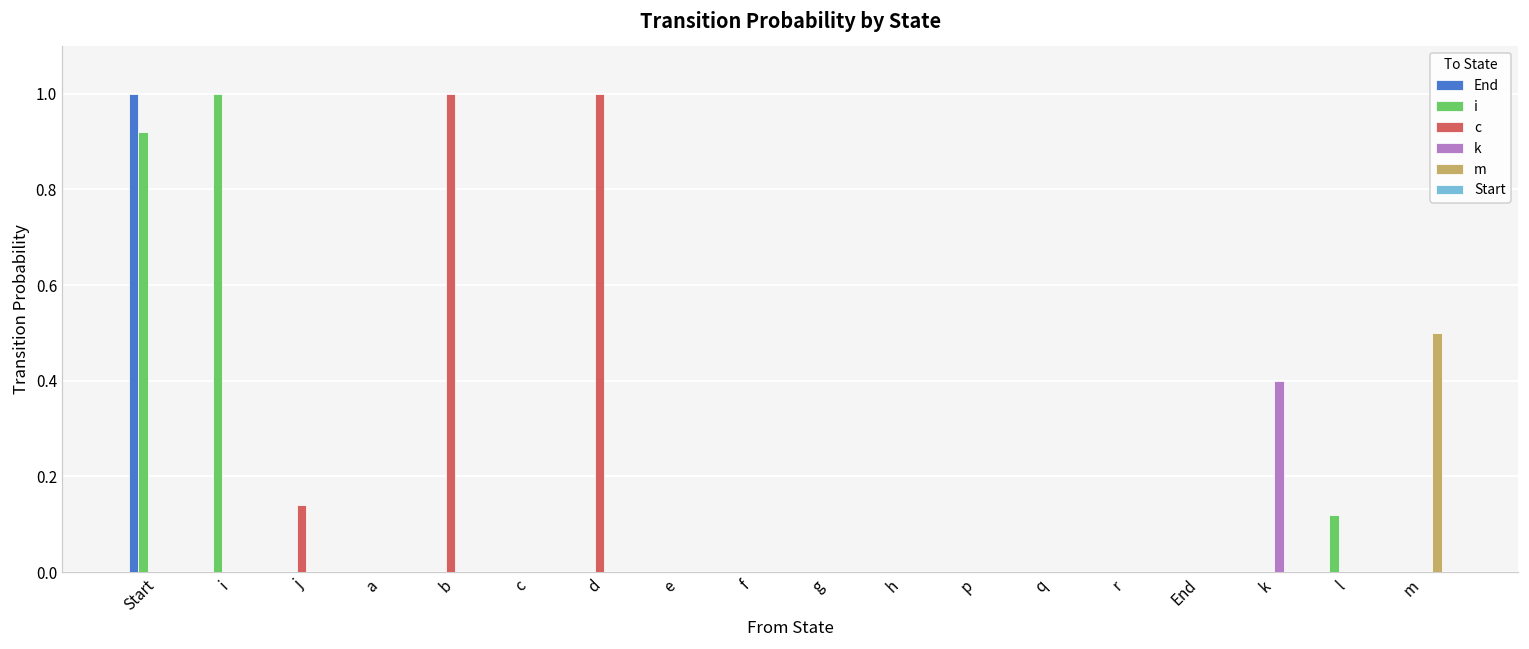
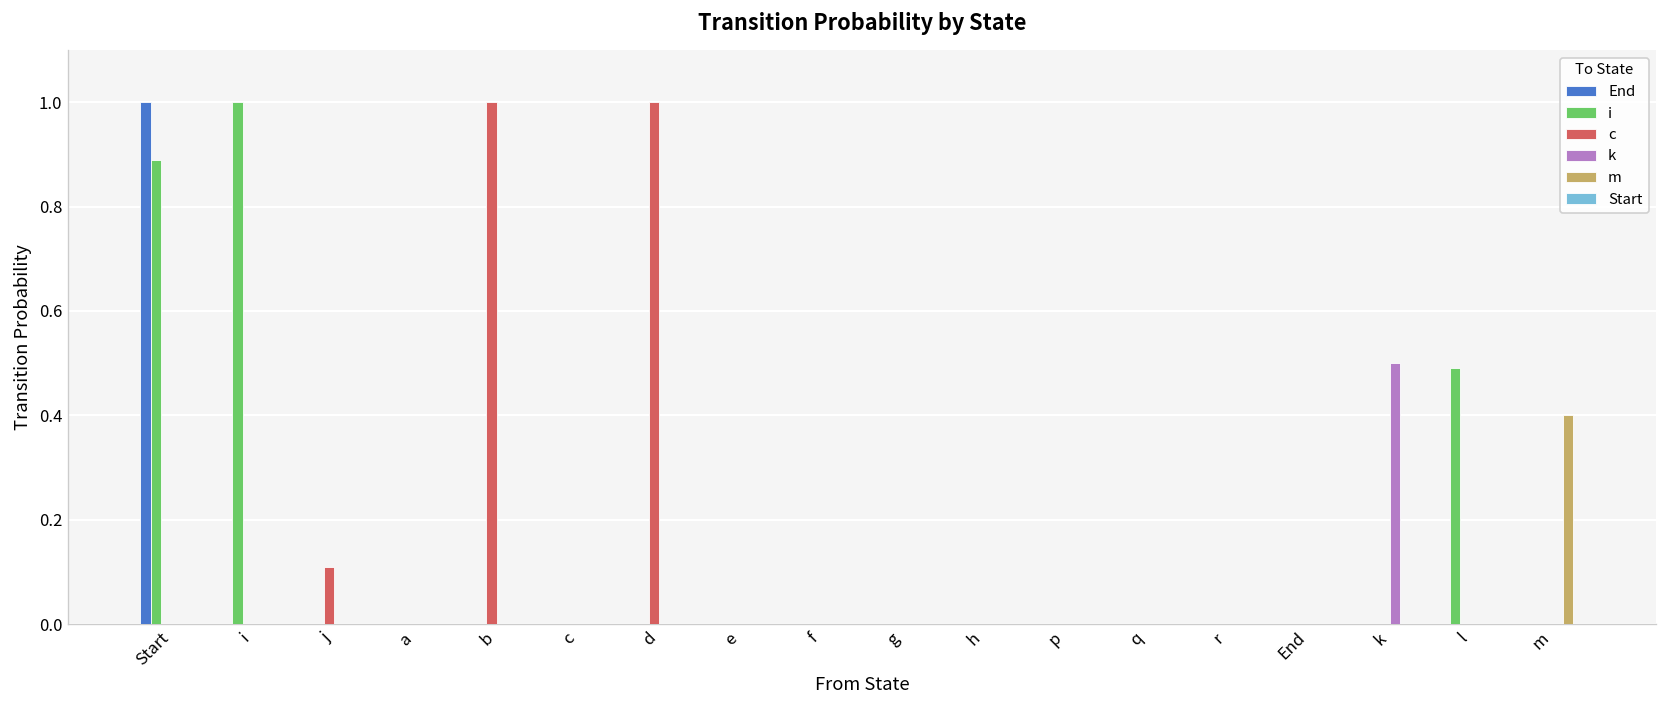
i, Start: 0.92 -> 0.89
c, j: 0.14 -> 0.11
k, k: 0.4 -> 0.5
i, l: 0.12 -> 0.49
m, m: 0.5 -> 0.4
